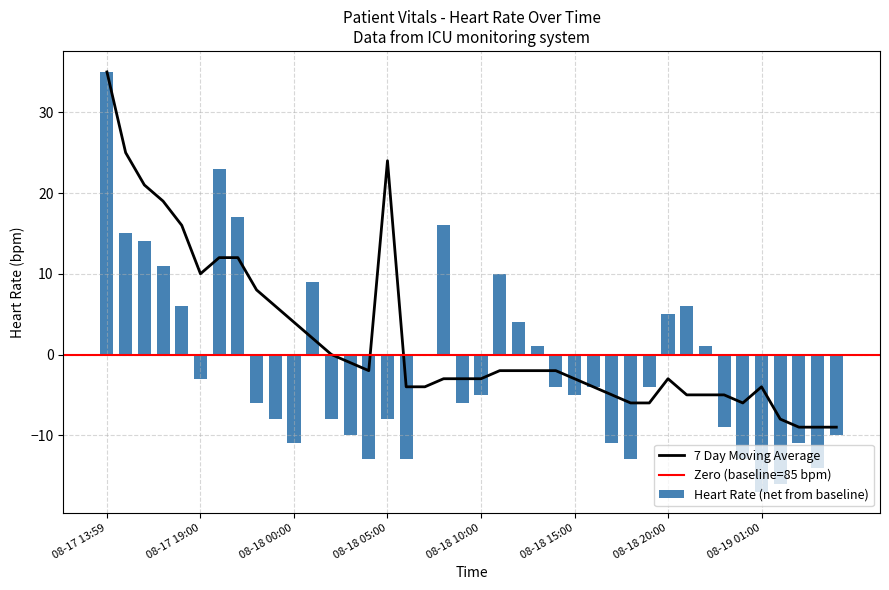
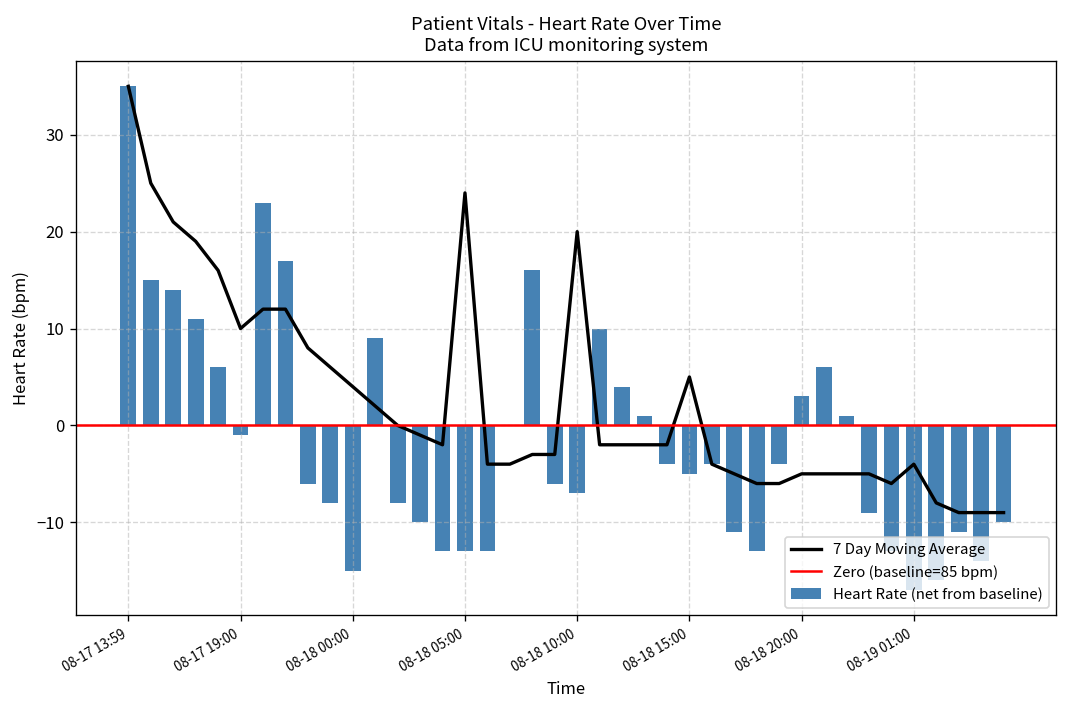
Heart Rate (net from baseline), 08-17 19:00: -3 -> -1
Heart Rate (net from baseline), 08-18 00:00: -11 -> -15
Heart Rate (net from baseline), 08-18 05:00: -8 -> -13
Heart Rate (net from baseline), 08-18 10:00: -5 -> -7
7 Day Moving Average, 08-18 10:00: -3 -> 20
7 Day Moving Average, 08-18 15:00: -3 -> 5
7 Day Moving Average, 08-18 20:00: -3 -> -5
Heart Rate (net from baseline), 08-18 20:00: 5 -> 3
